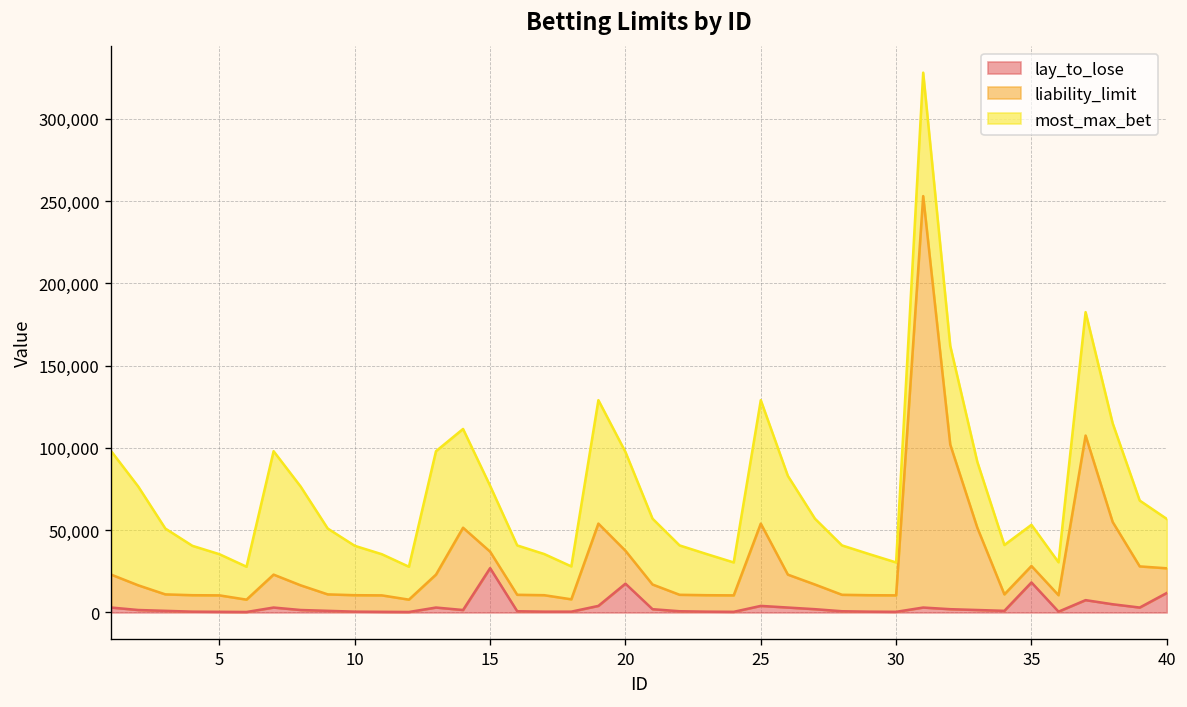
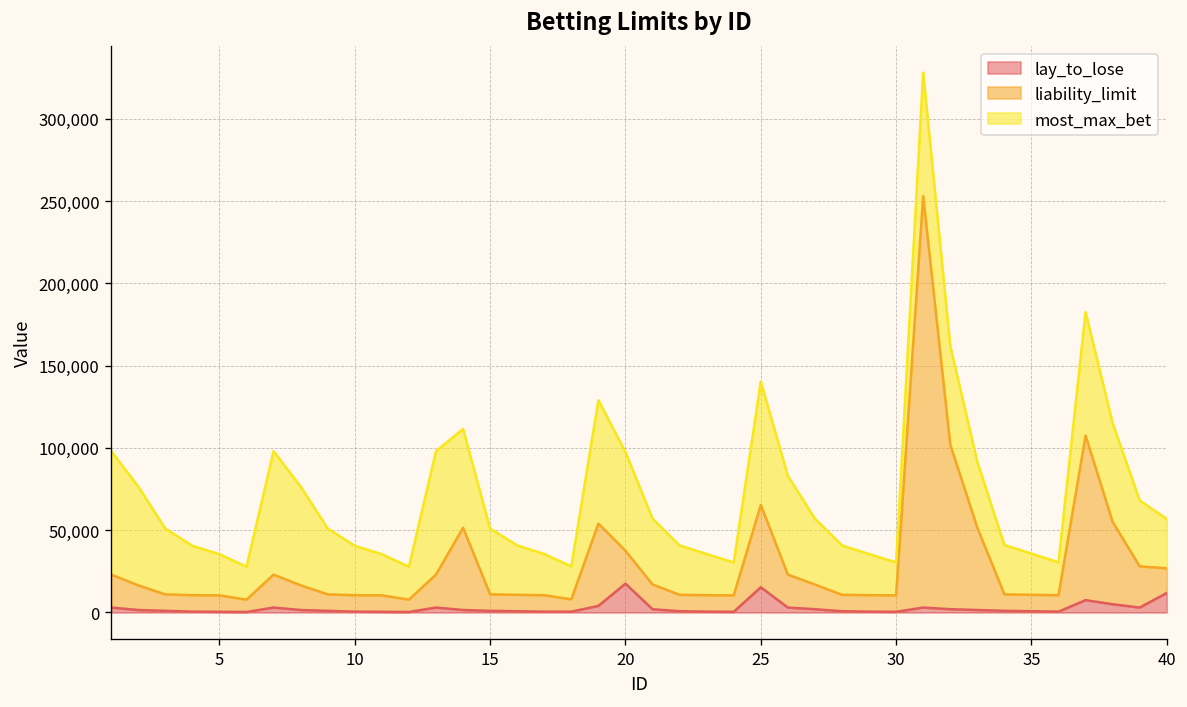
lay_to_lose, 15: 27,000 -> 1,000
lay_to_lose, 25: 4,000 -> 15,000
lay_to_lose, 35: 18,000 -> 1,000
